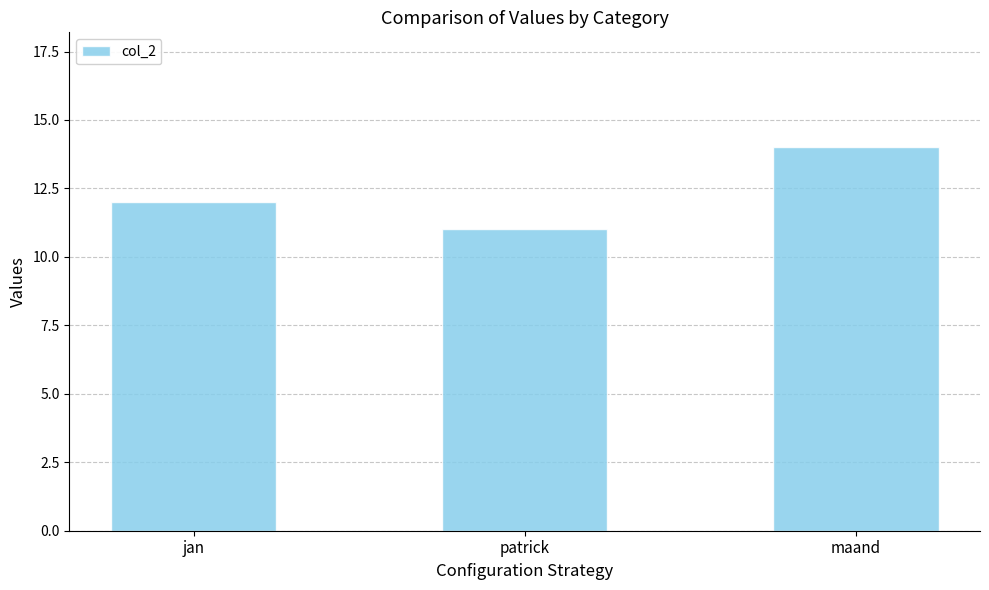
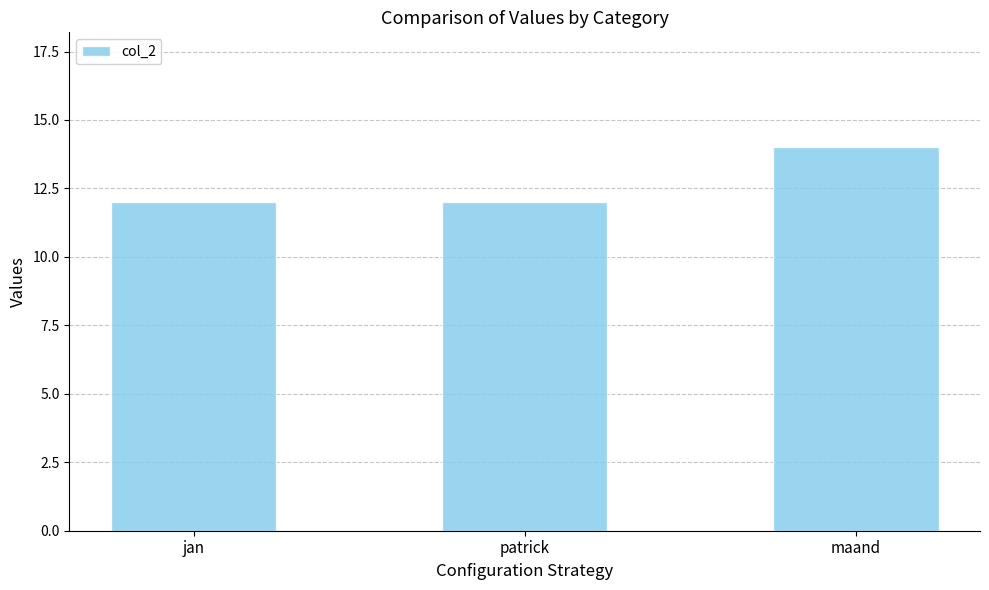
patrick: 11 -> 12
